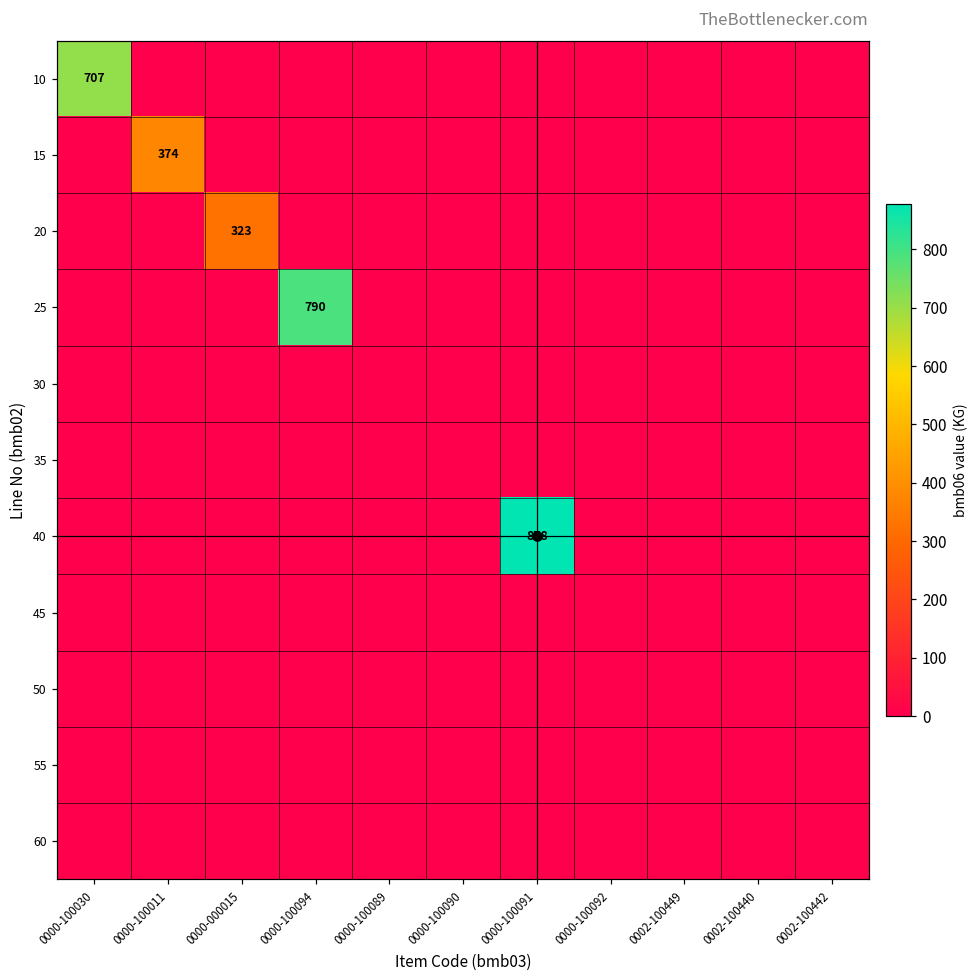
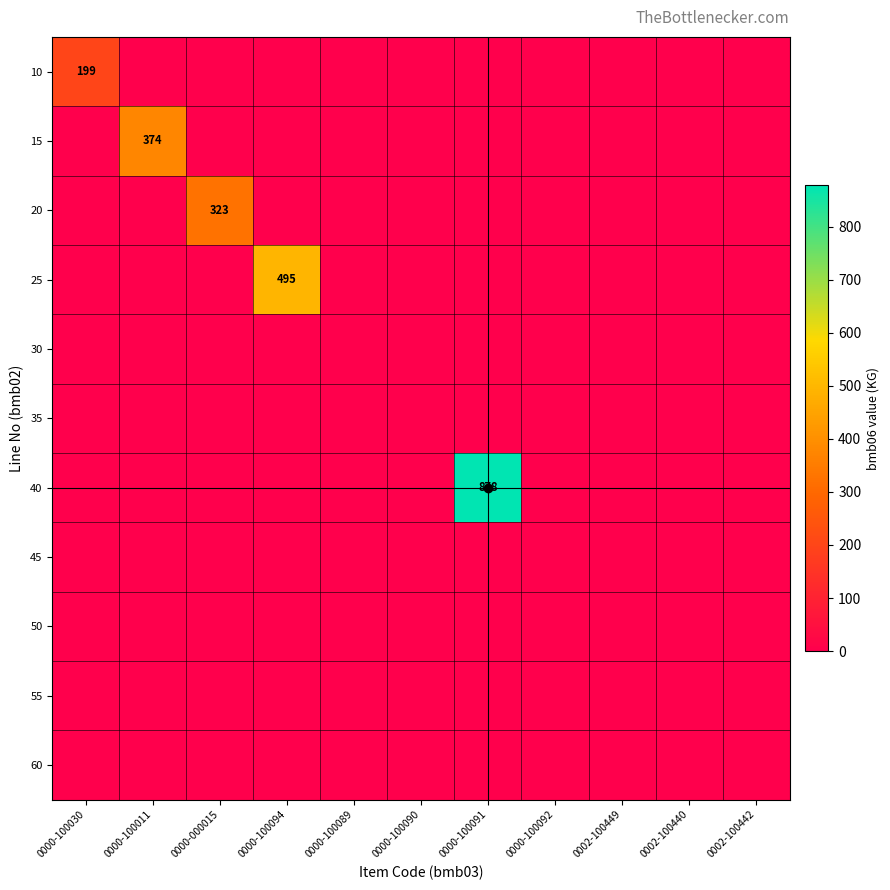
10, 0000-100030: 707 -> 199
25, 0000-100094: 790 -> 495
